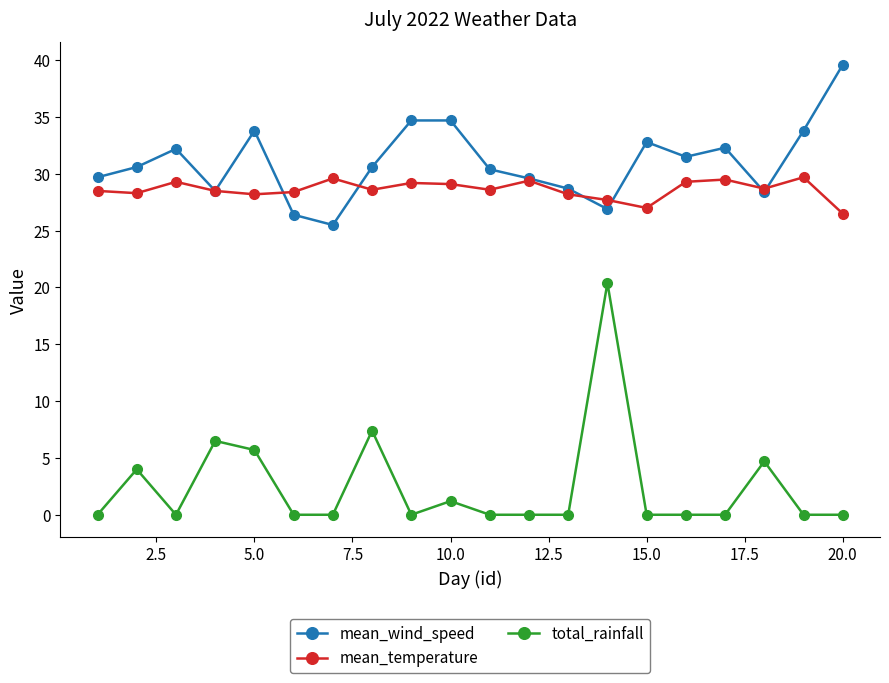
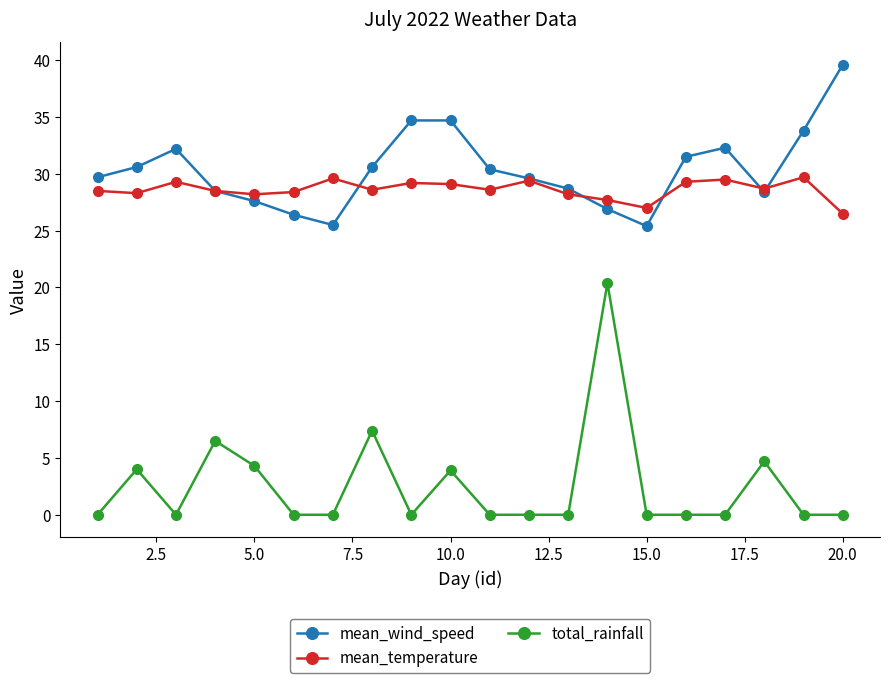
mean_wind_speed, 5.0: 33.8 -> 27.6
total_rainfall, 5.0: 5.7 -> 4.3
total_rainfall, 10.0: 1.2 -> 3.9
mean_wind_speed, 15.0: 32.8 -> 25.4
